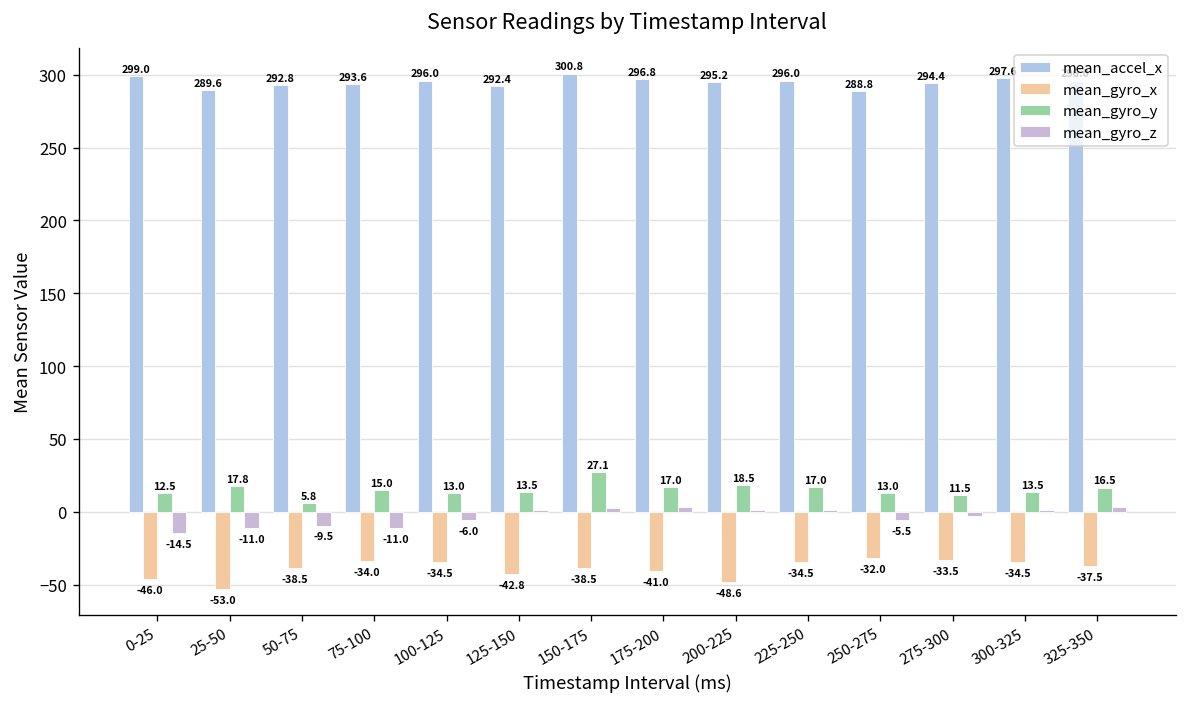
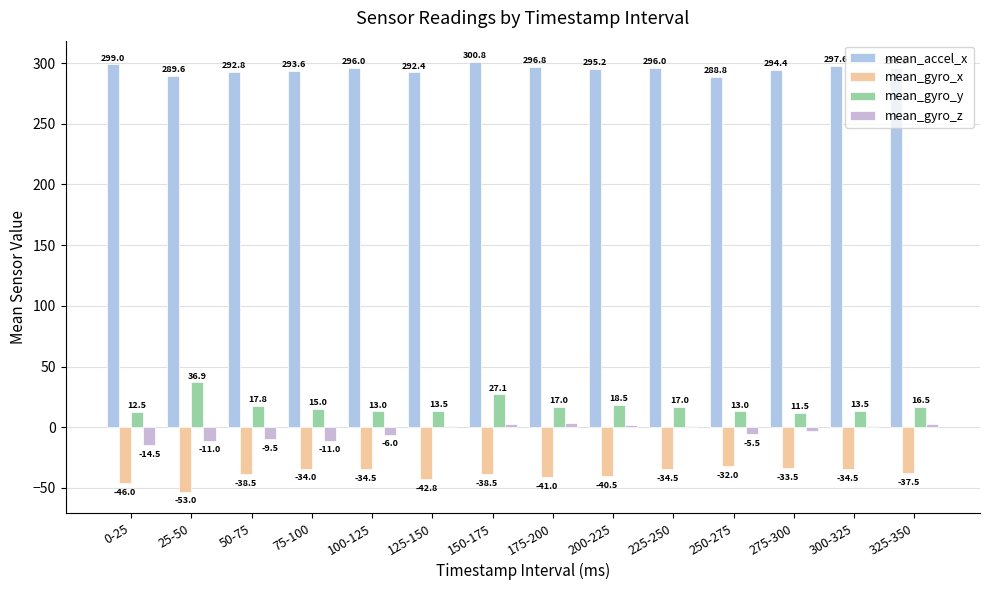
mean_gyro_y, 25-50: 17.8 -> 36.9
mean_gyro_y, 50-75: 5.8 -> 17.8
mean_gyro_x, 200-225: -48.6 -> -40.5
